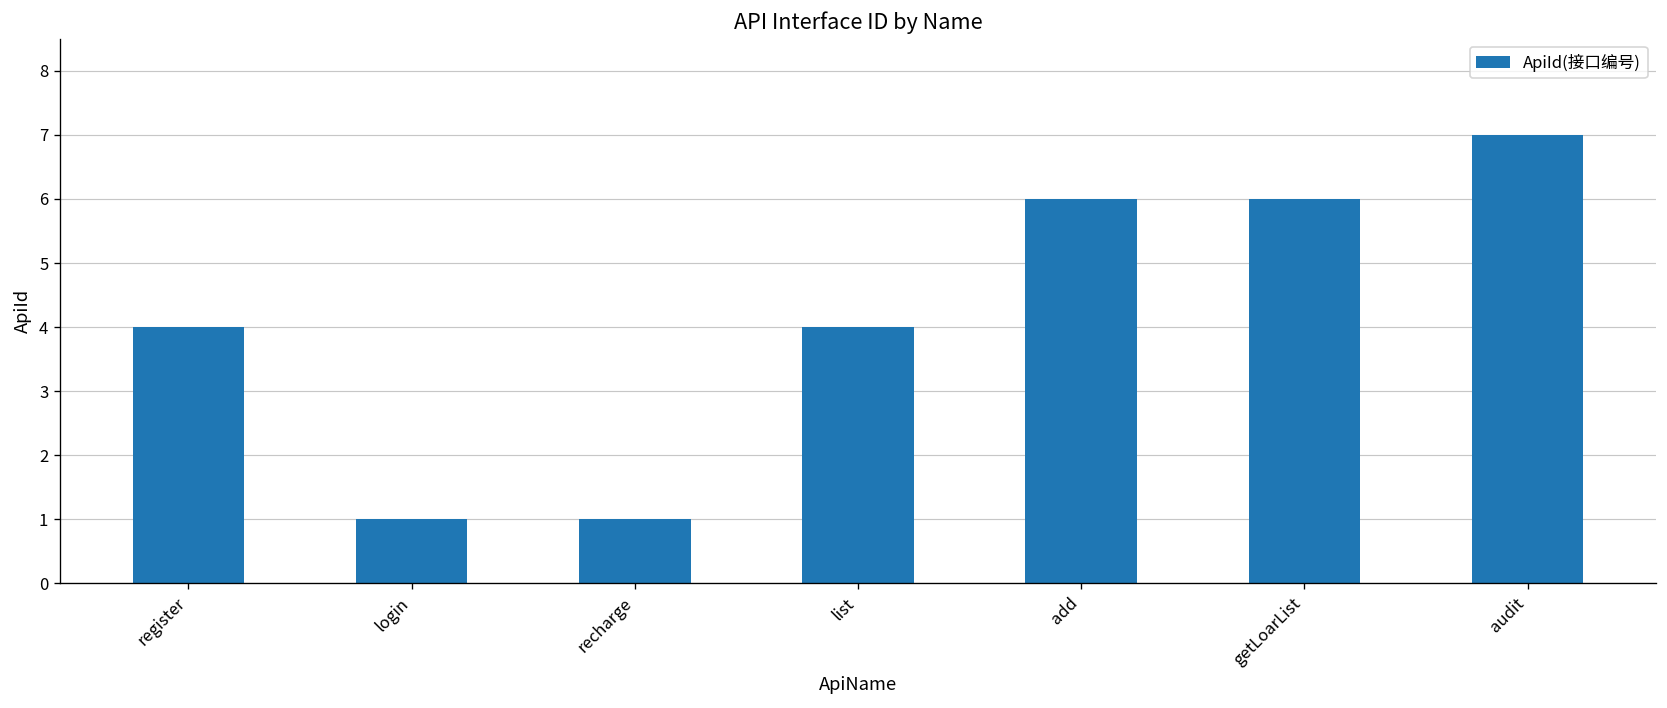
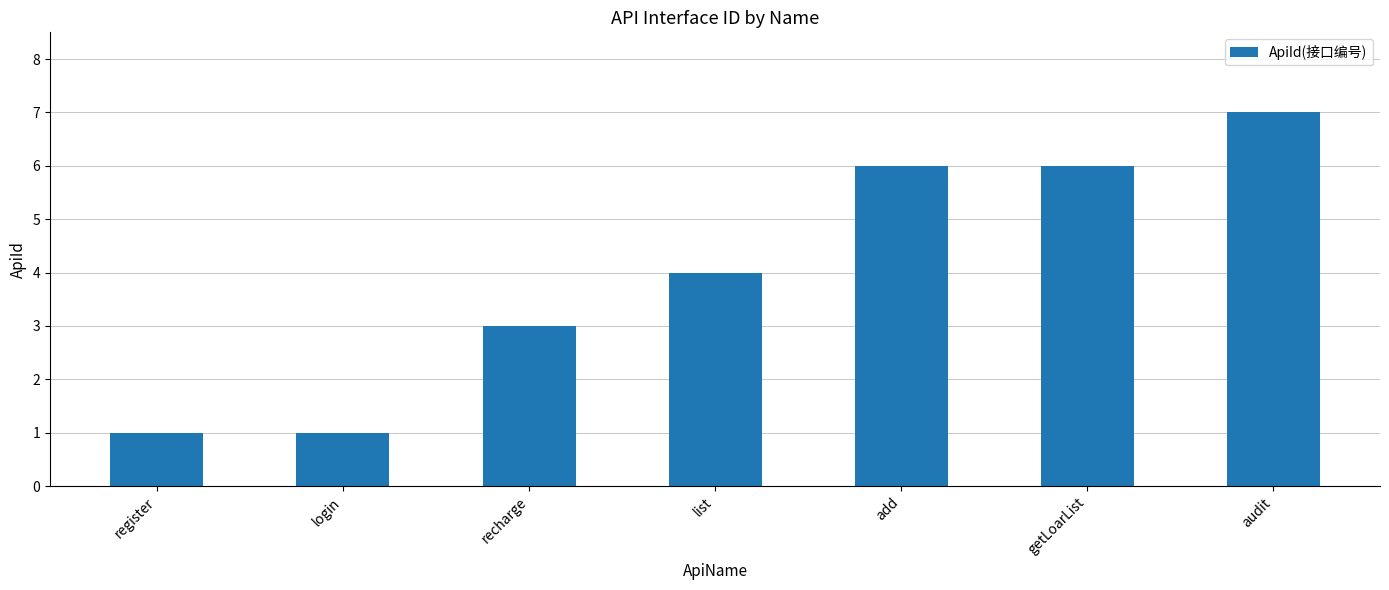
register: 4 -> 1
recharge: 1 -> 3
